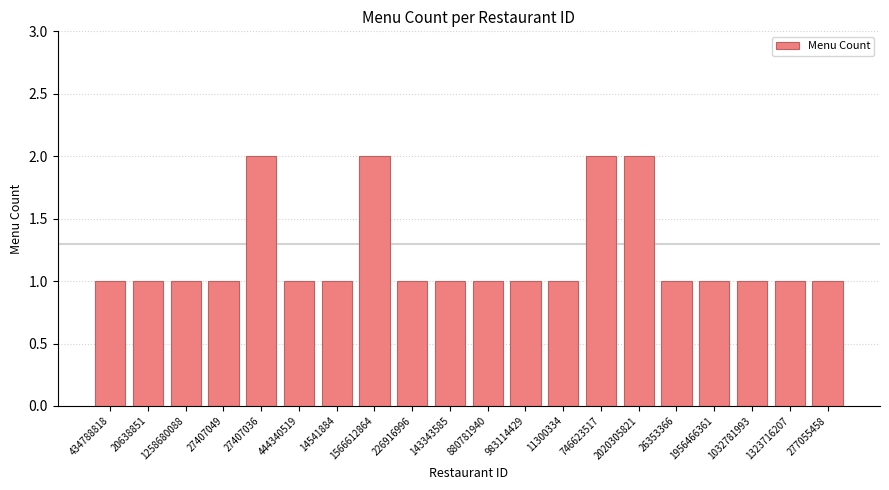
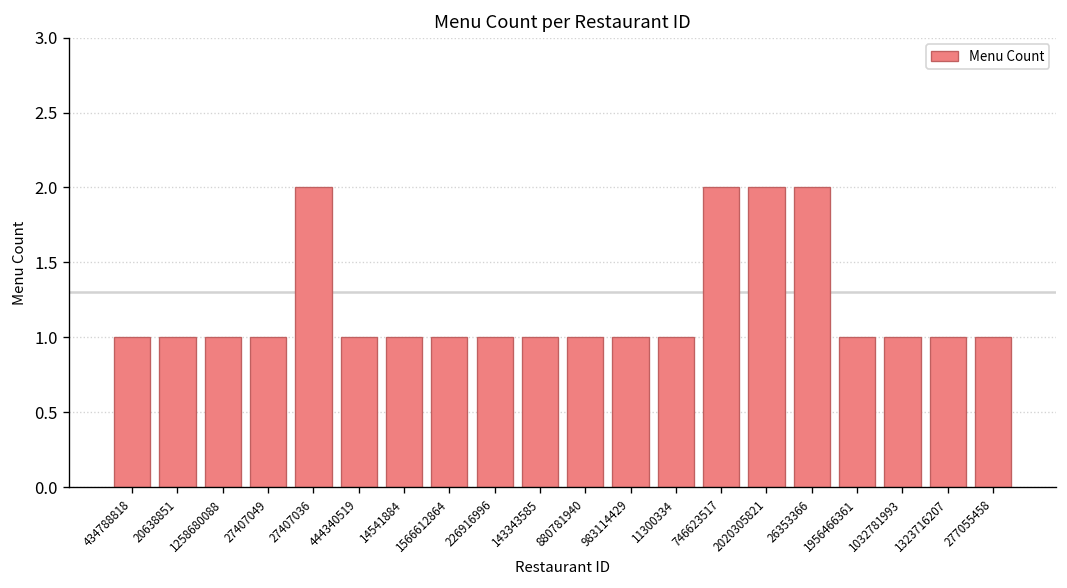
1566612864: 2 -> 1
26353366: 1 -> 2
